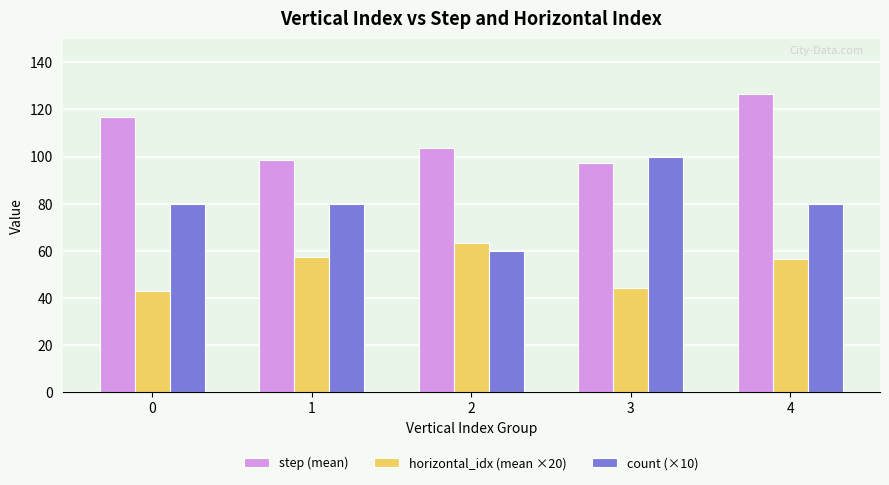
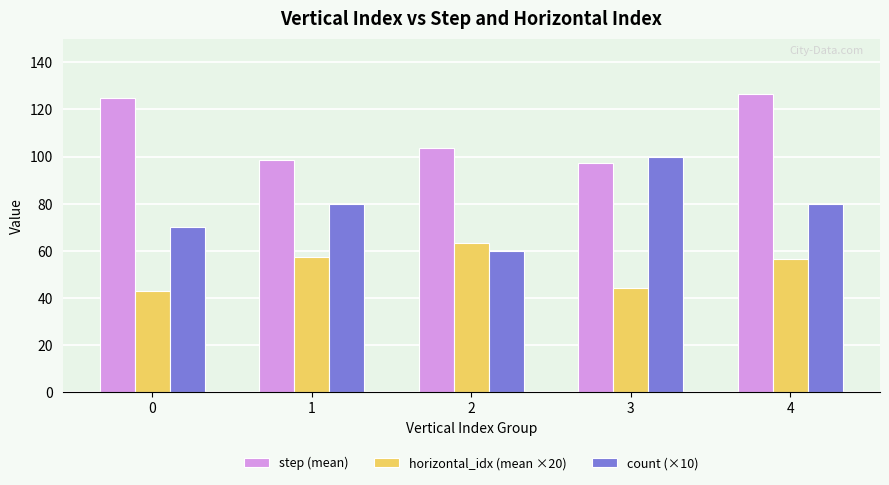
step (mean), 0: 117 -> 125
count (×10), 0: 80 -> 70
